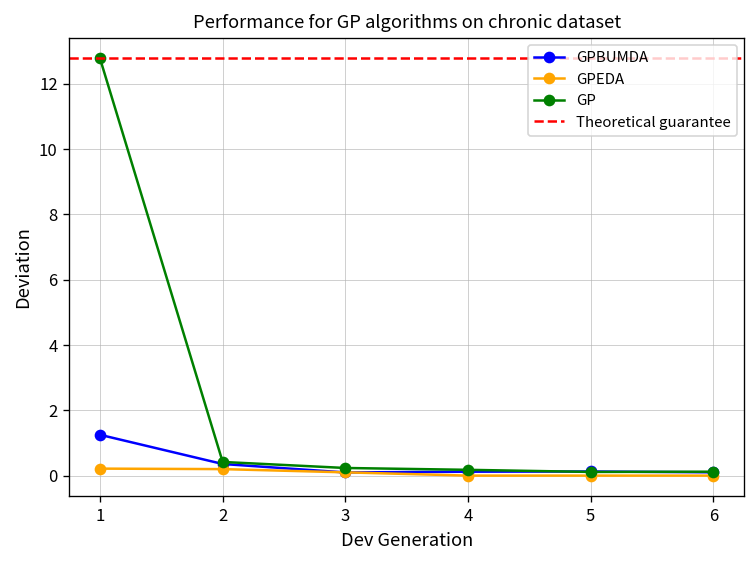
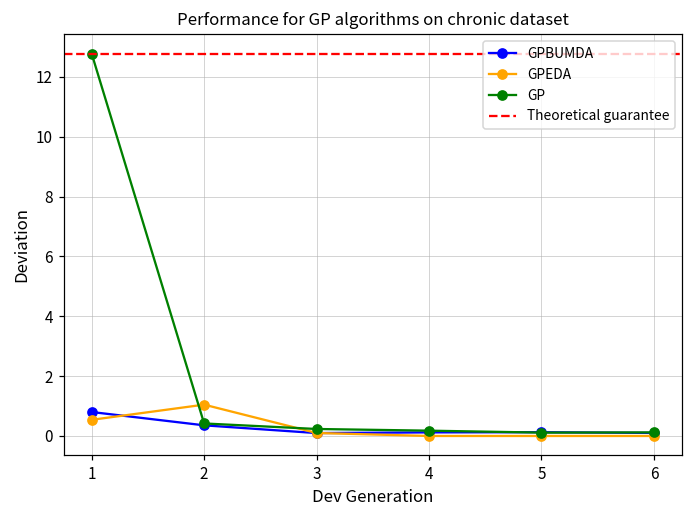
GPBUMDA, 1: 1.3 -> 0.8
GPEDA, 1: 0.2 -> 0.5
GPEDA, 2: 0.2 -> 1.0
